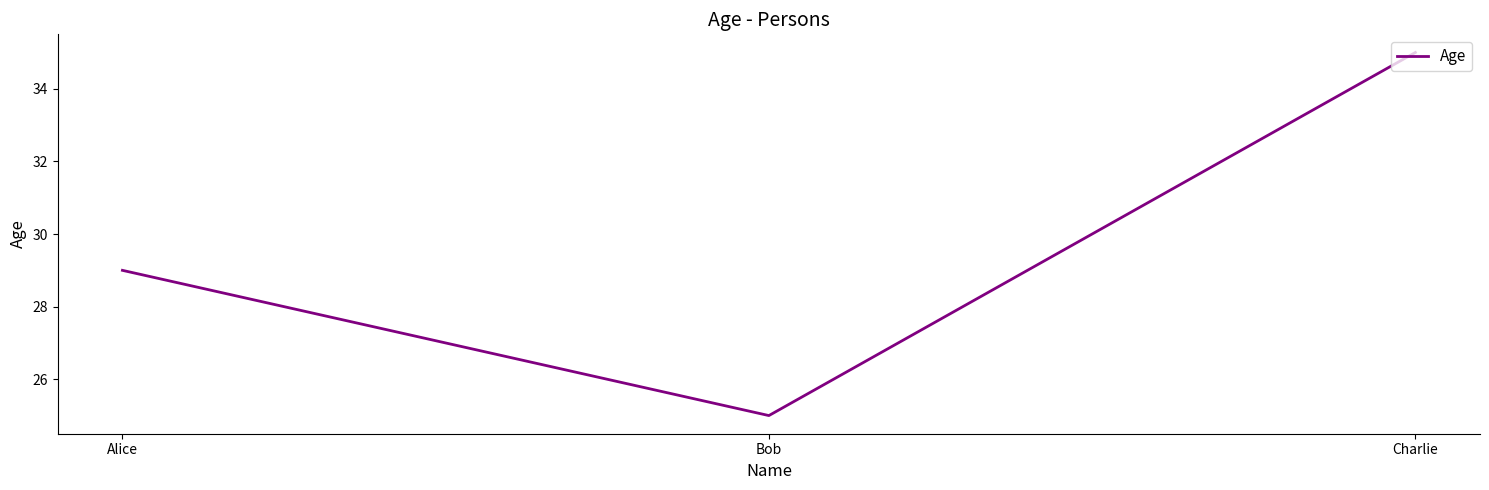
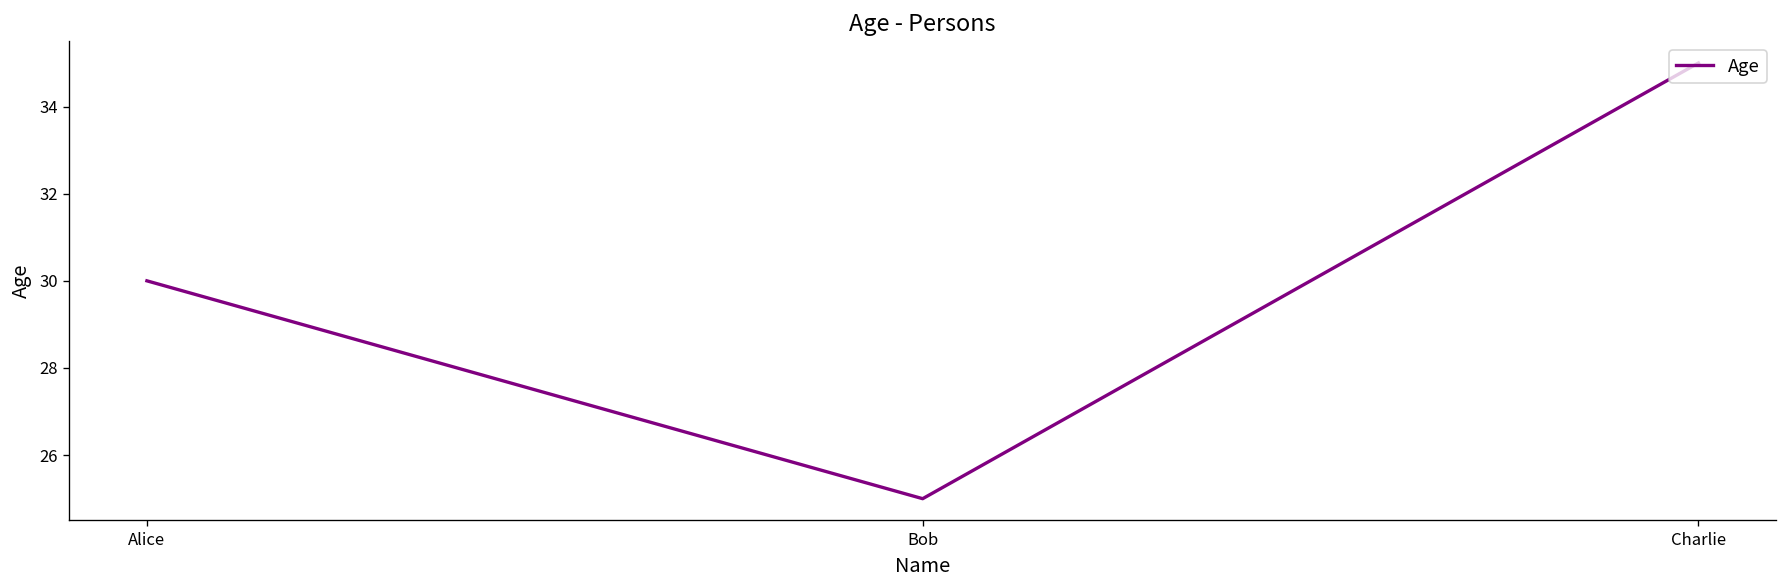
Alice: 29 -> 30
